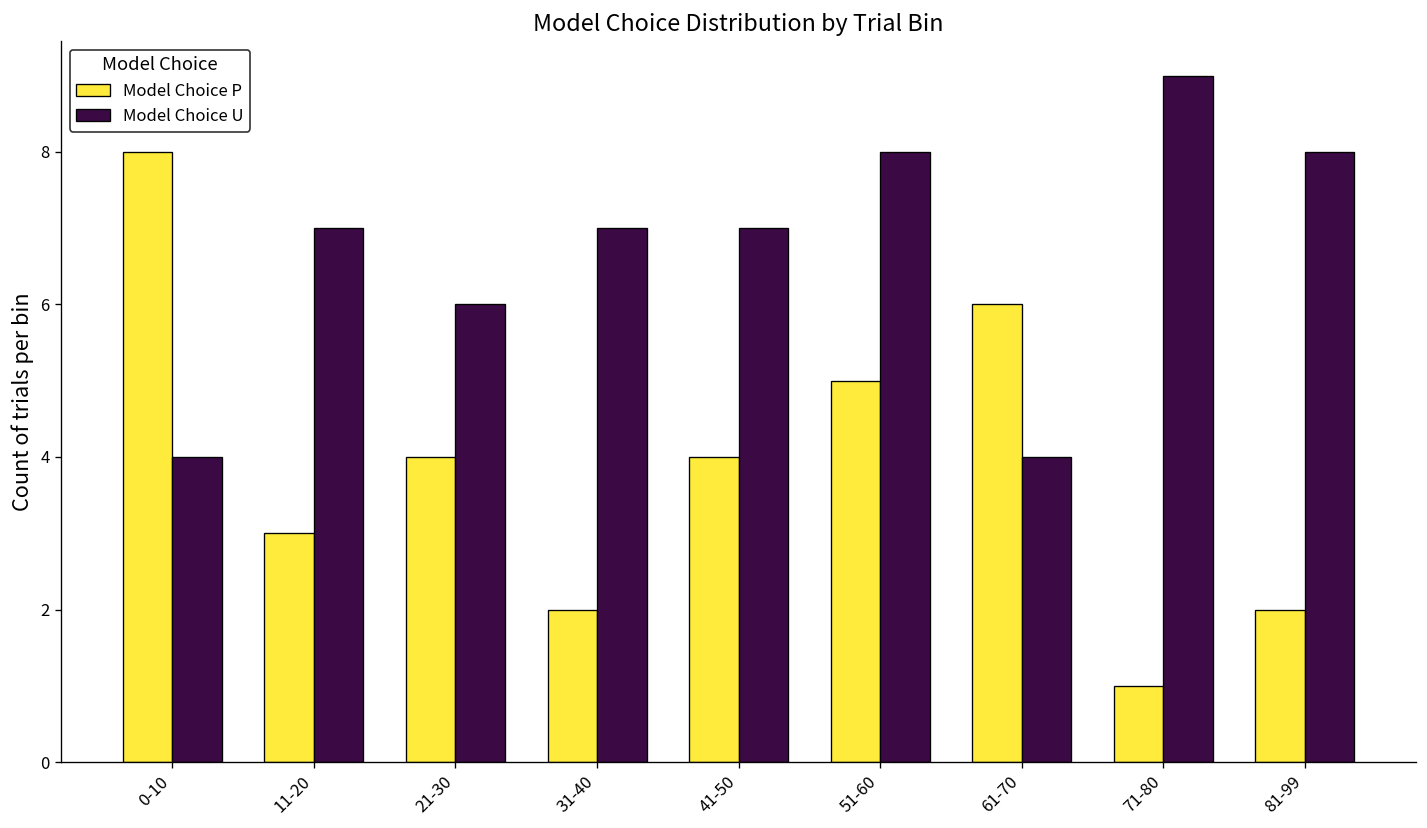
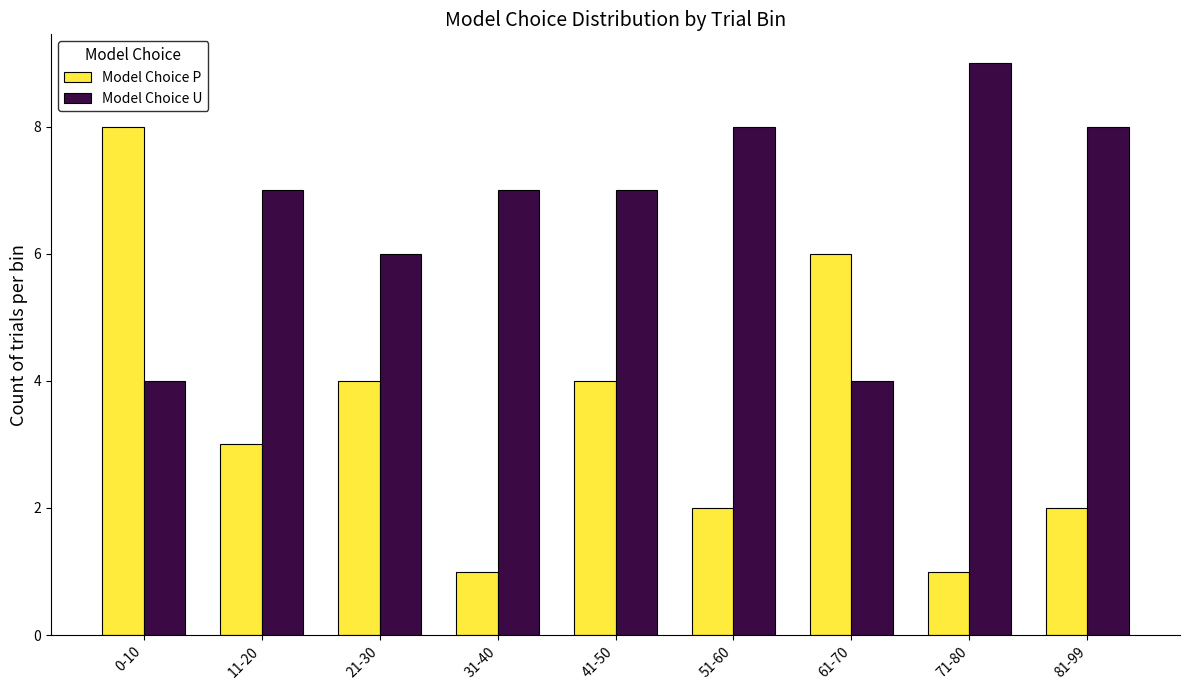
Model Choice P, 31-40: 2 -> 1
Model Choice P, 51-60: 5 -> 2
